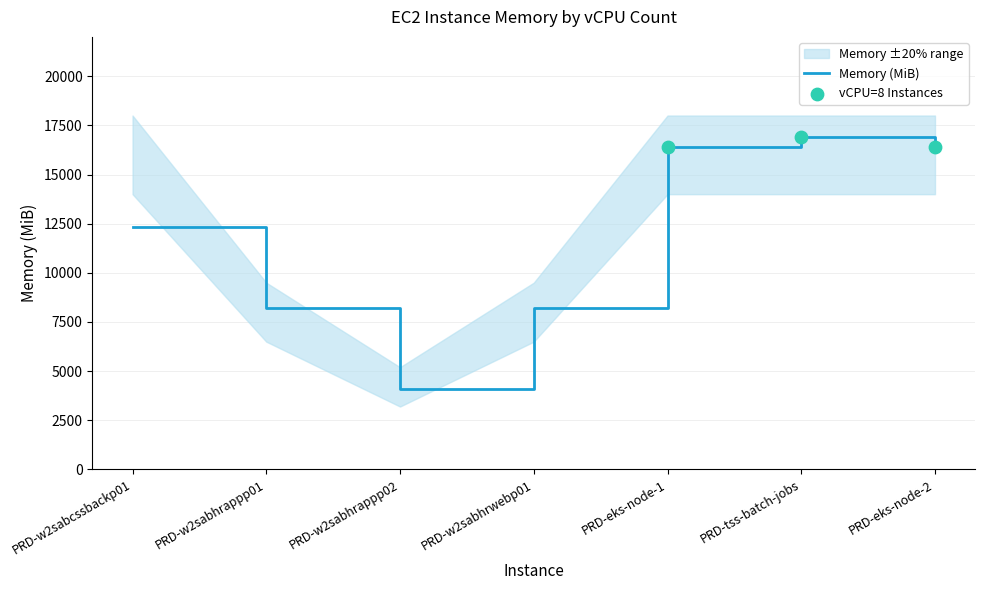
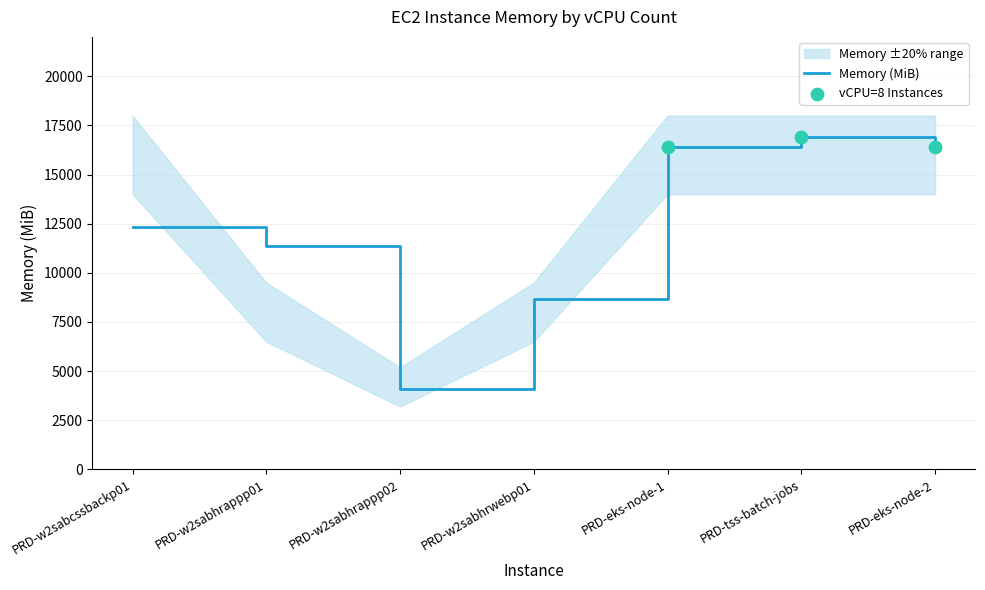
Memory (MiB), PRD-w2sabhrappp01: 8200 -> 11300
Memory (MiB), PRD-w2sabhrwebp01: 8200 -> 8700
